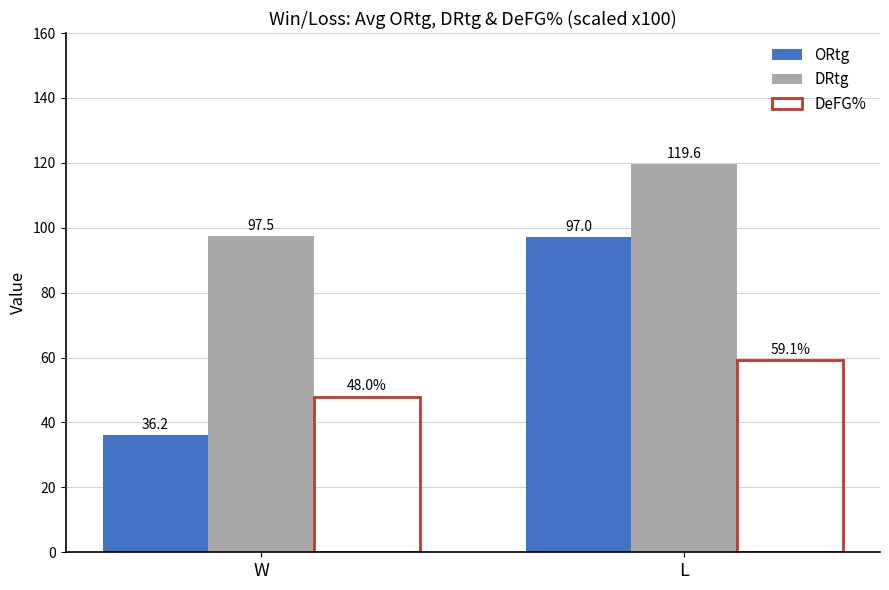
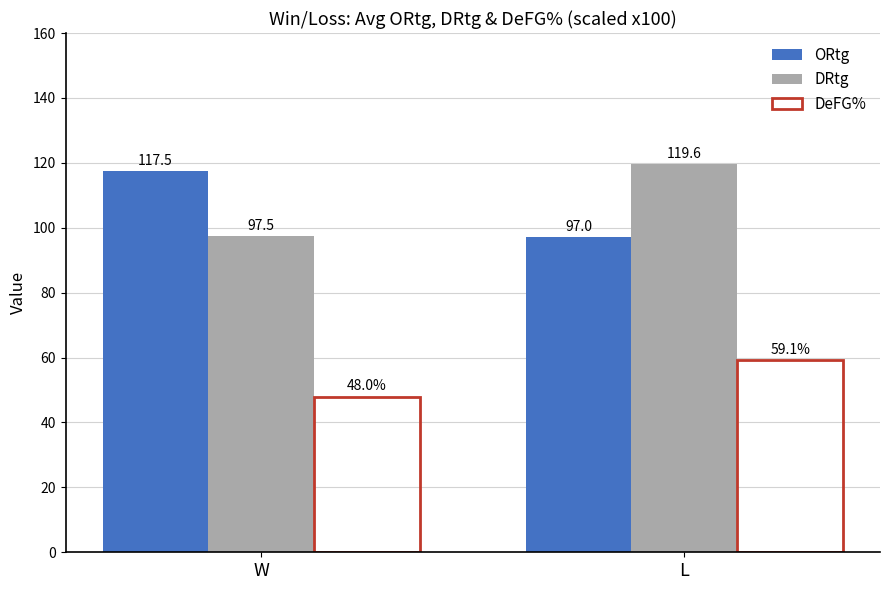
ORtg, W: 36.2 -> 117.5
